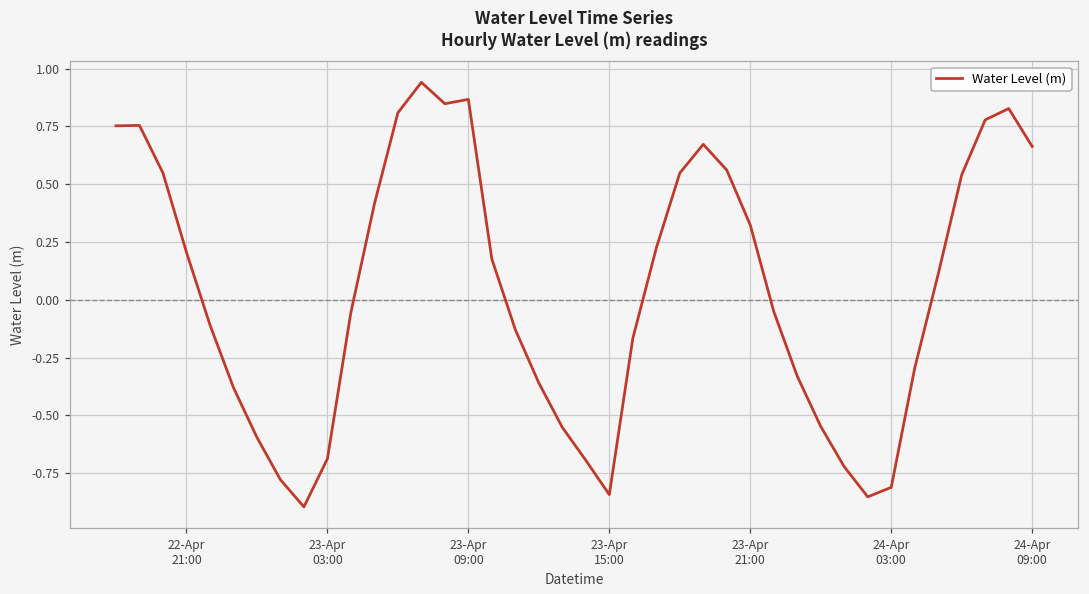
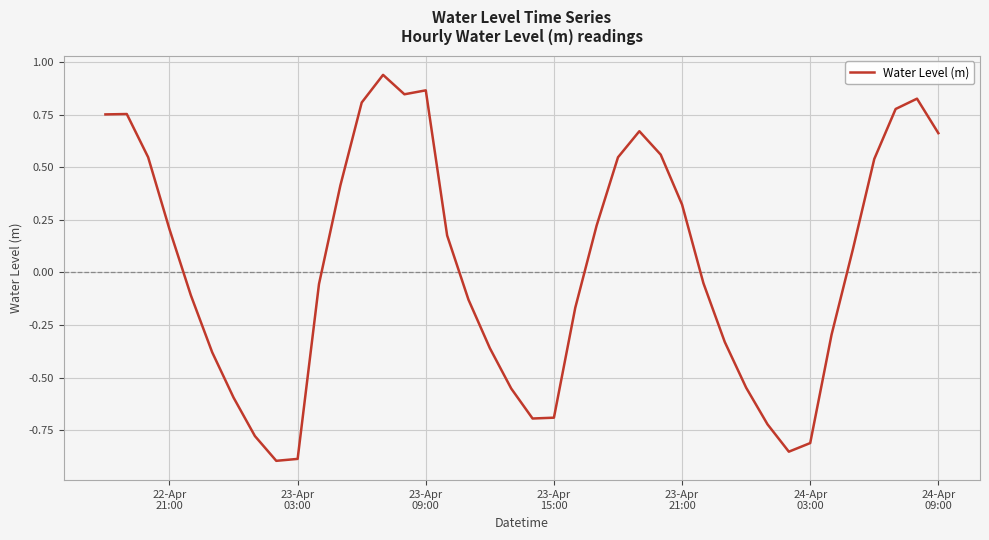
23-Apr 03:00: -0.69 -> -0.89
23-Apr 15:00: -0.84 -> -0.69
